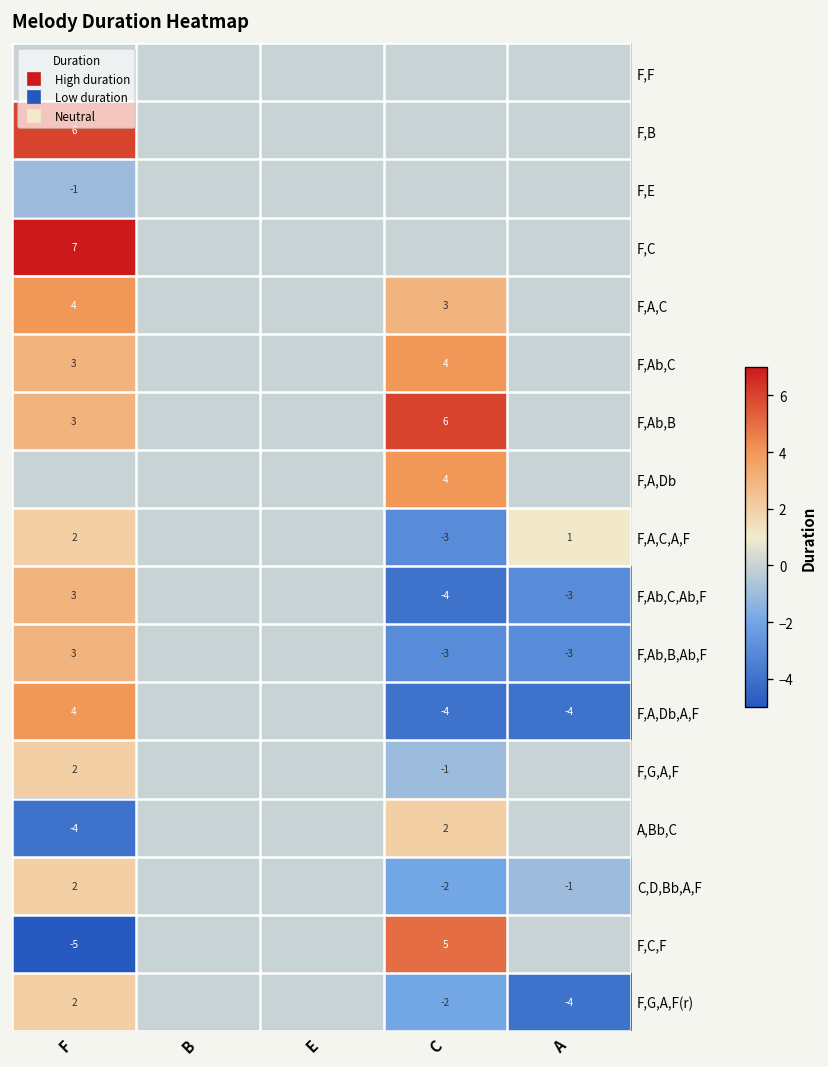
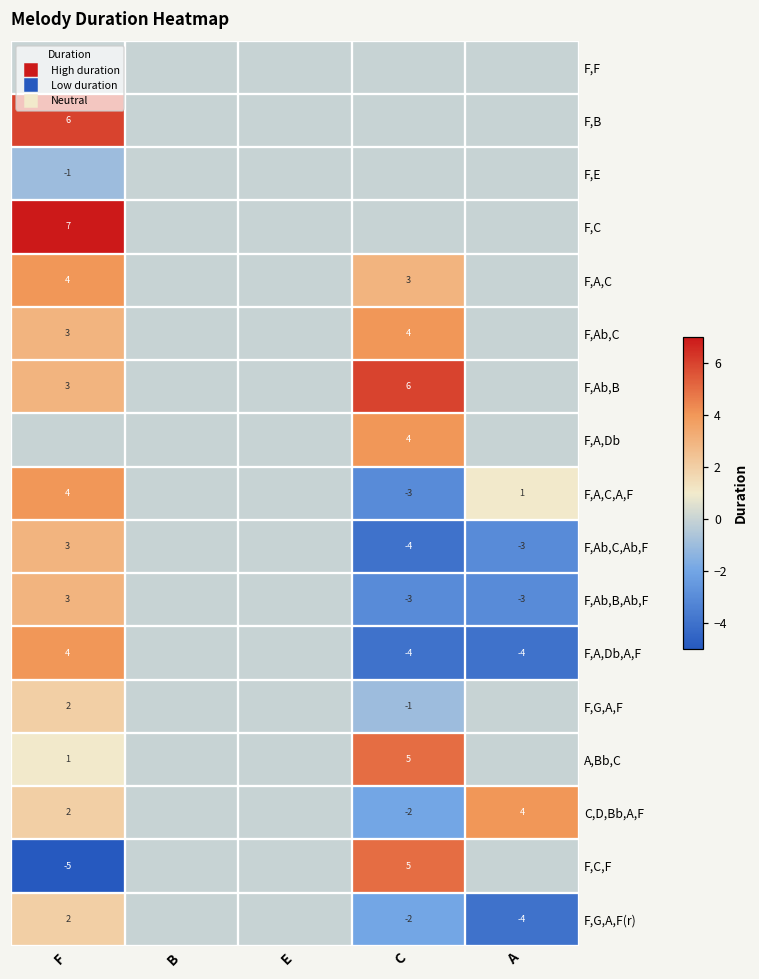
F,A,C,A,F, F: 2 -> 4
A,Bb,C, F: -4 -> 1
A,Bb,C, C: 2 -> 5
C,D,Bb,A,F, A: -1 -> 4
